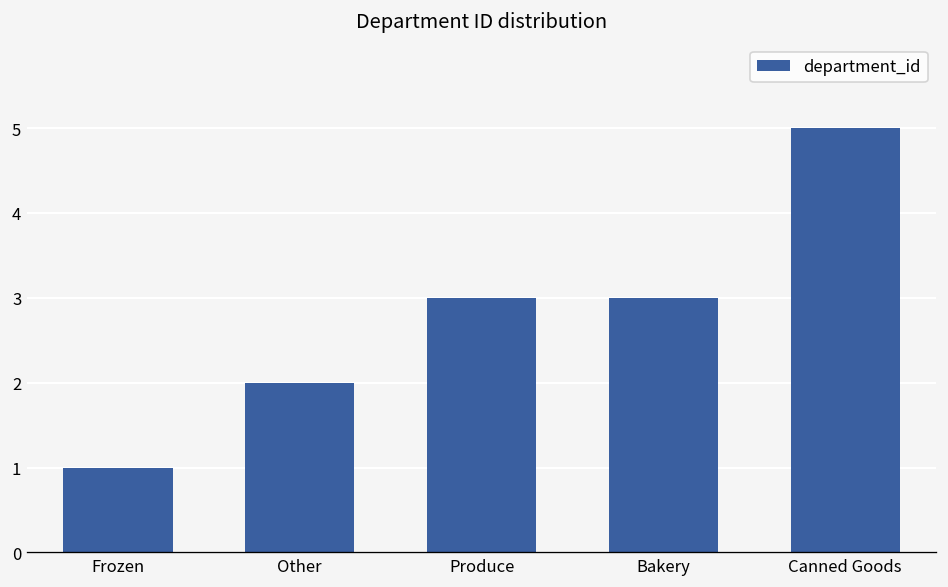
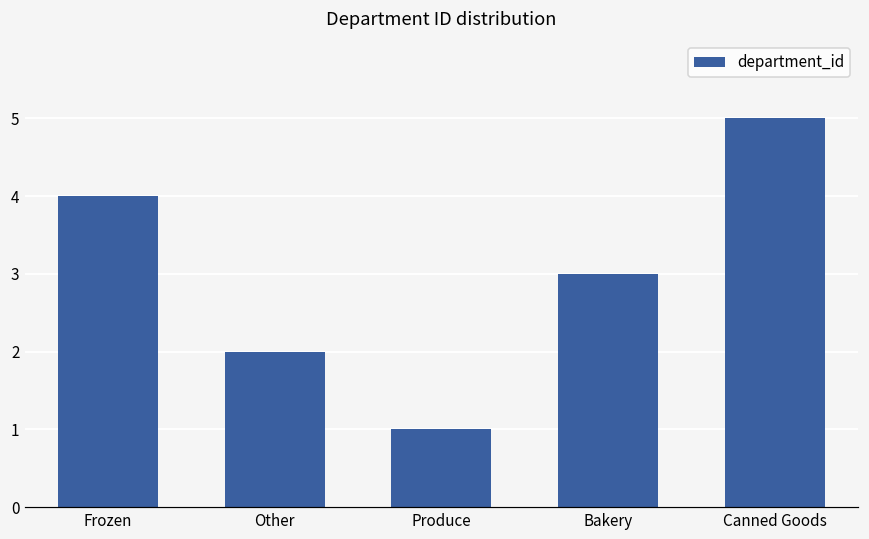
Frozen: 1 -> 4
Produce: 3 -> 1
